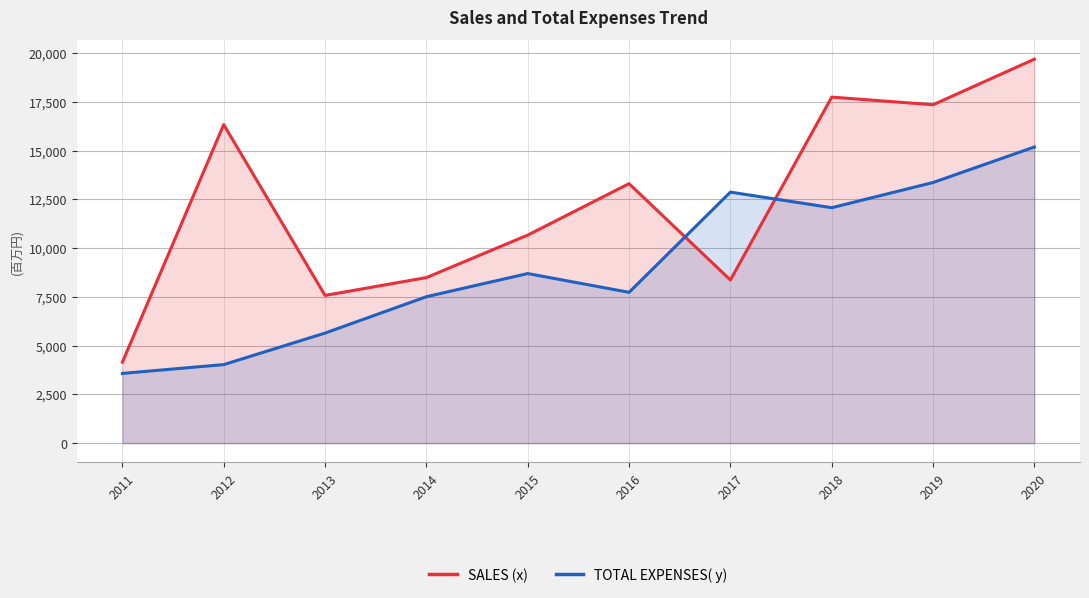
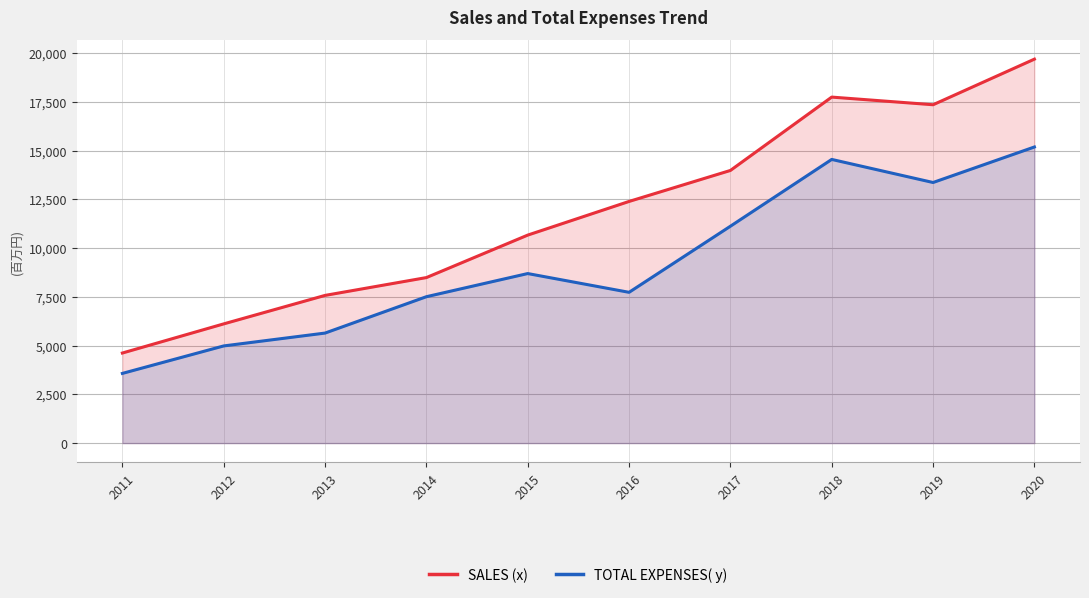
SALES (x), 2011: 4,200 -> 4,600
SALES (x), 2012: 16,300 -> 6,100
TOTAL EXPENSES( y), 2012: 4,000 -> 5,000
SALES (x), 2016: 13,300 -> 12,400
SALES (x), 2017: 8,400 -> 14,000
TOTAL EXPENSES( y), 2017: 12,900 -> 11,100
TOTAL EXPENSES( y), 2018: 12,100 -> 14,600
